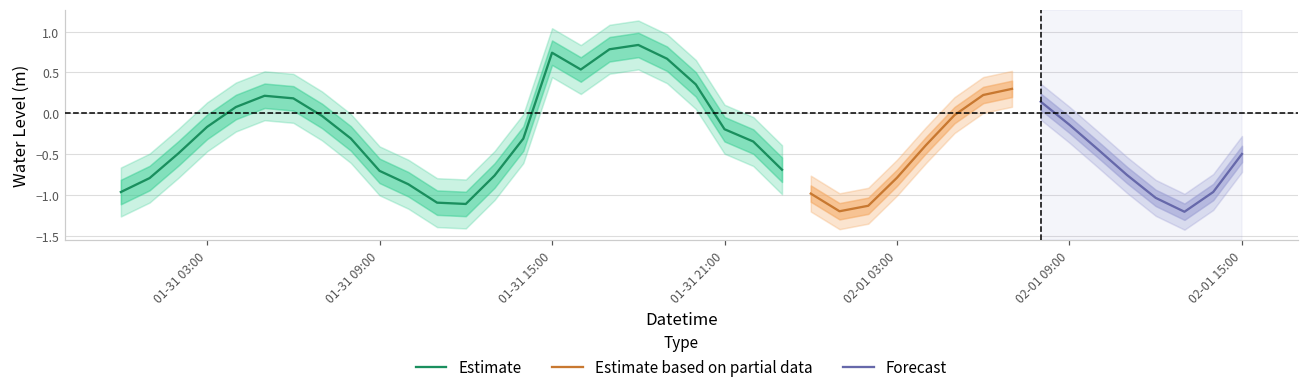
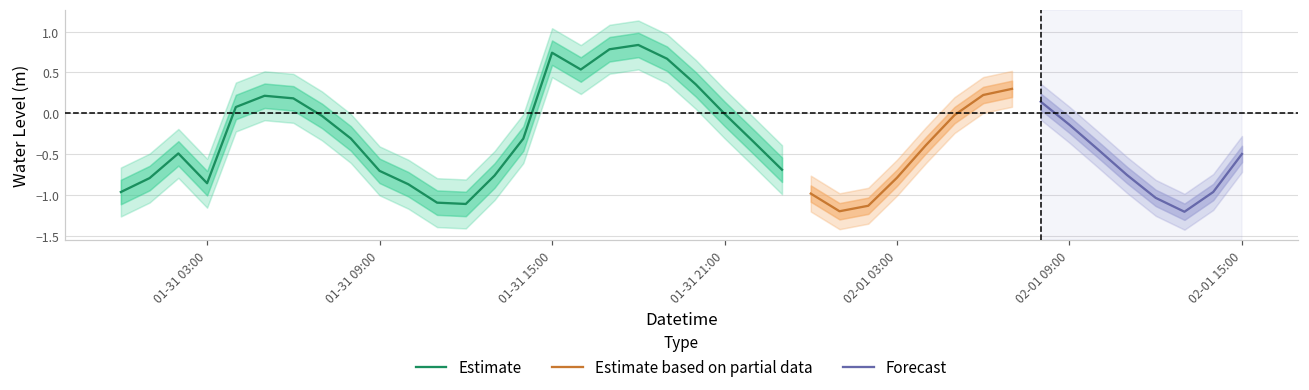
Estimate, 01-31 03:00: -0.2 -> -0.9
Estimate, 01-31 21:00: -0.2 -> 0.0
